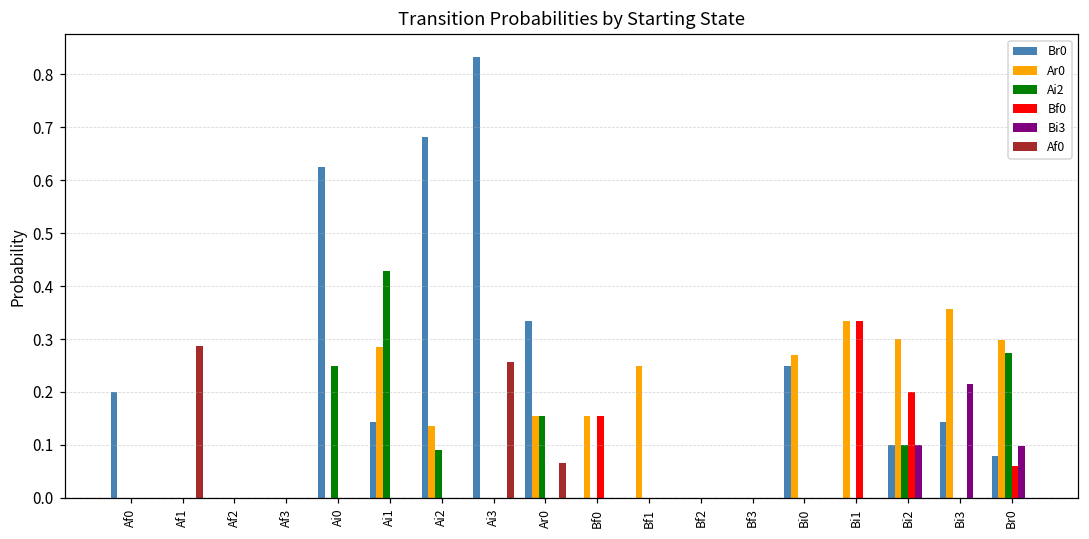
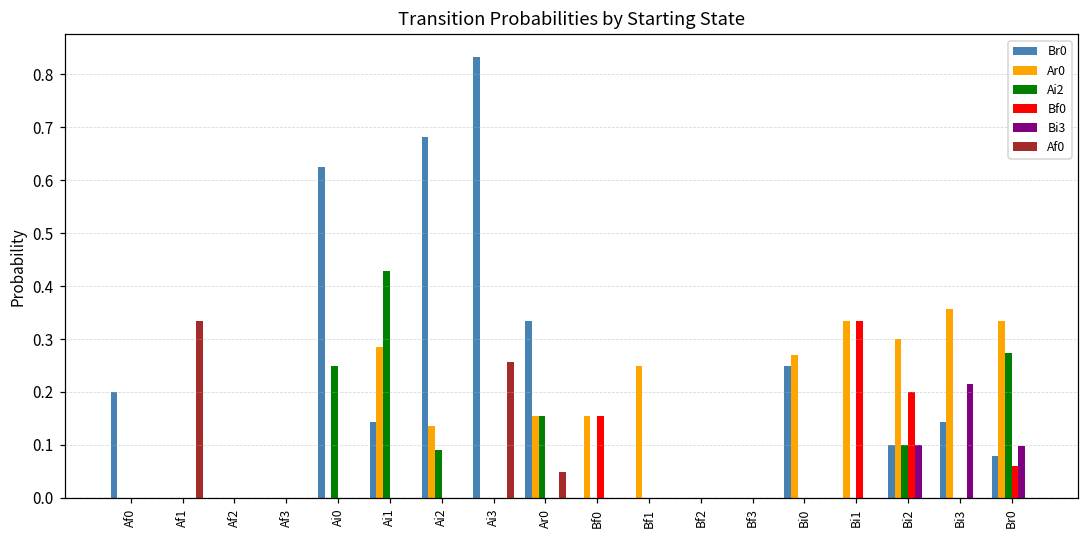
Af0, Af1: 0.29 -> 0.33
Af0, Ar0: 0.07 -> 0.05
Ar0, Br0: 0.30 -> 0.33
